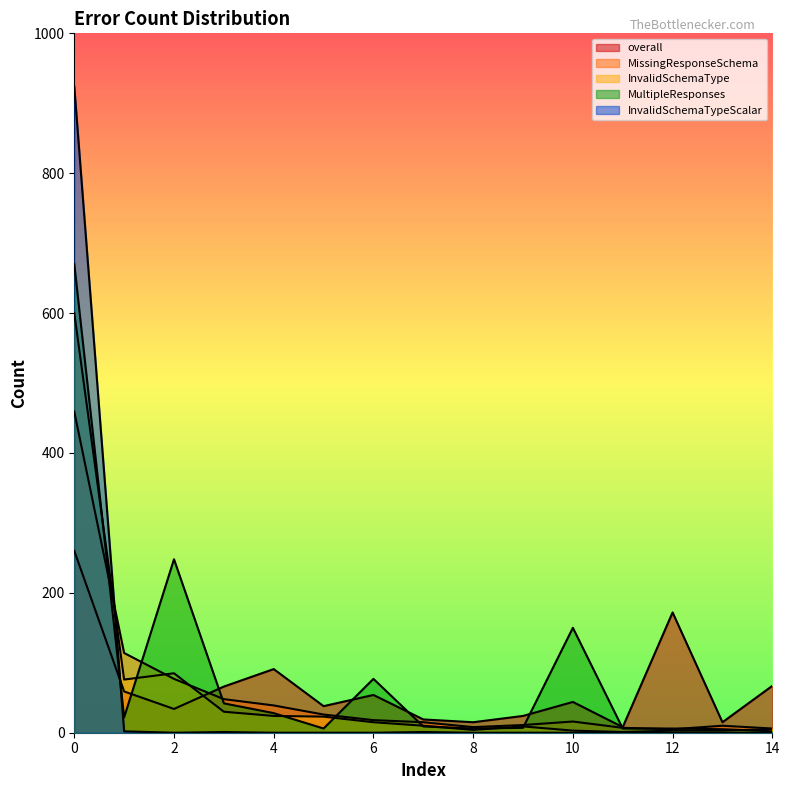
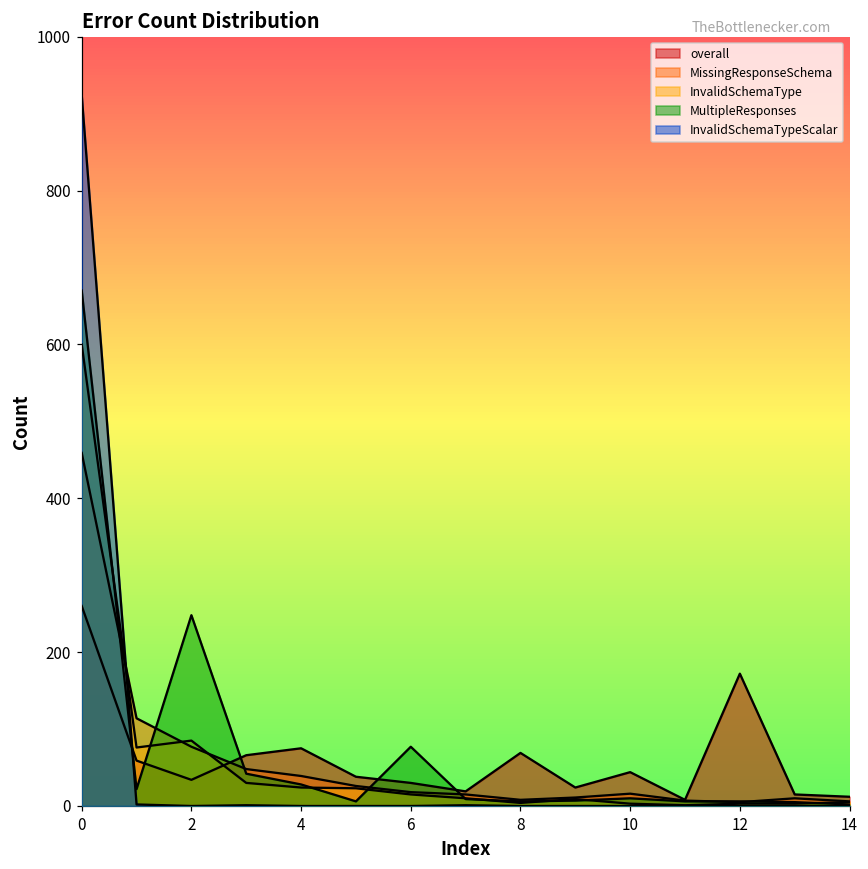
overall, 4: 90 -> 80
overall, 6: 50 -> 30
overall, 8: 20 -> 70
MultipleResponses, 10: 150 -> 10
overall, 14: 70 -> 10
